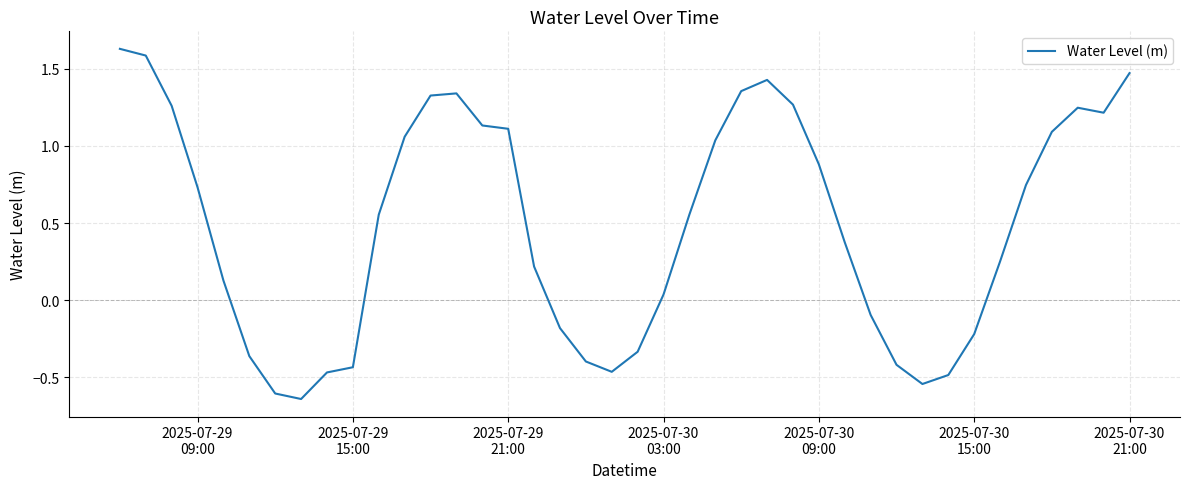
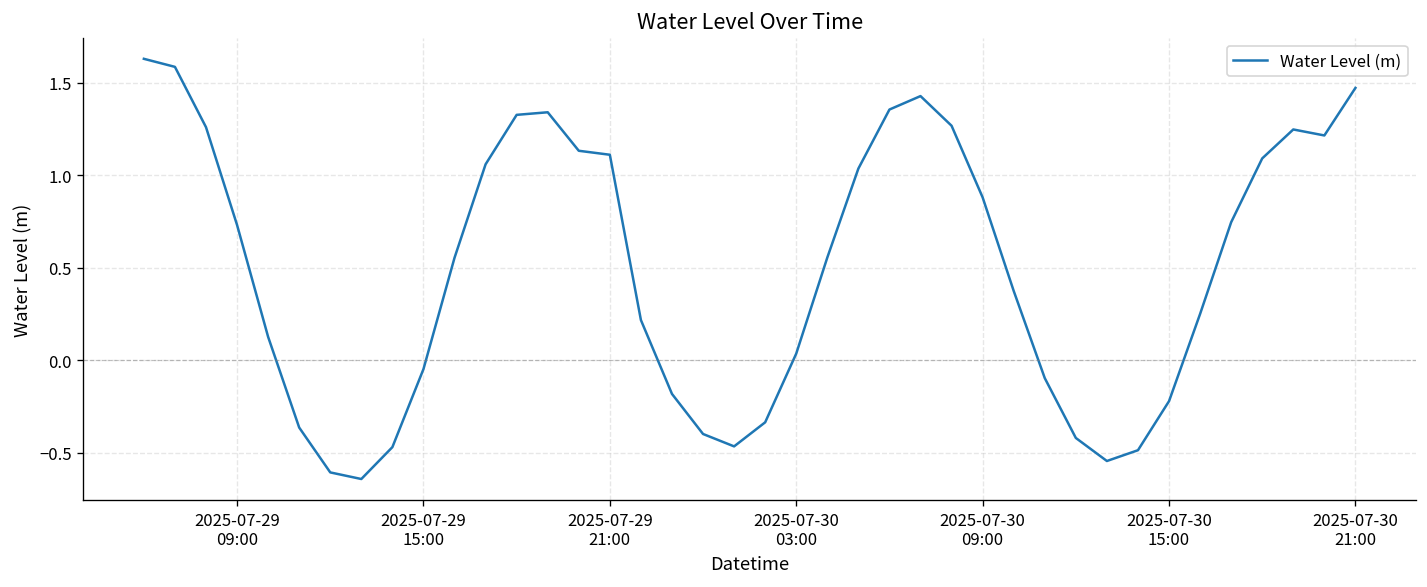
2025-07-29 15:00: -0.43 -> -0.05
